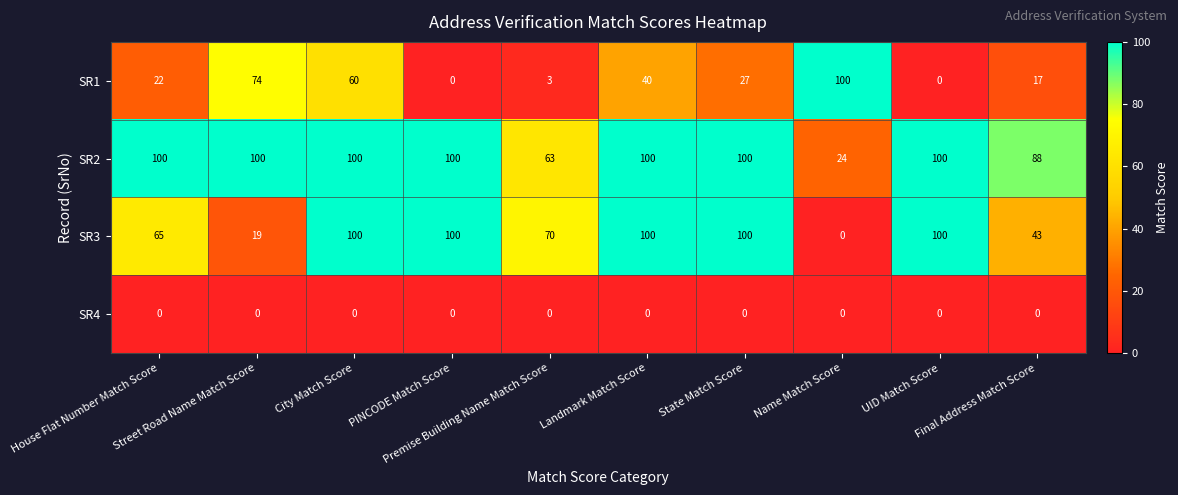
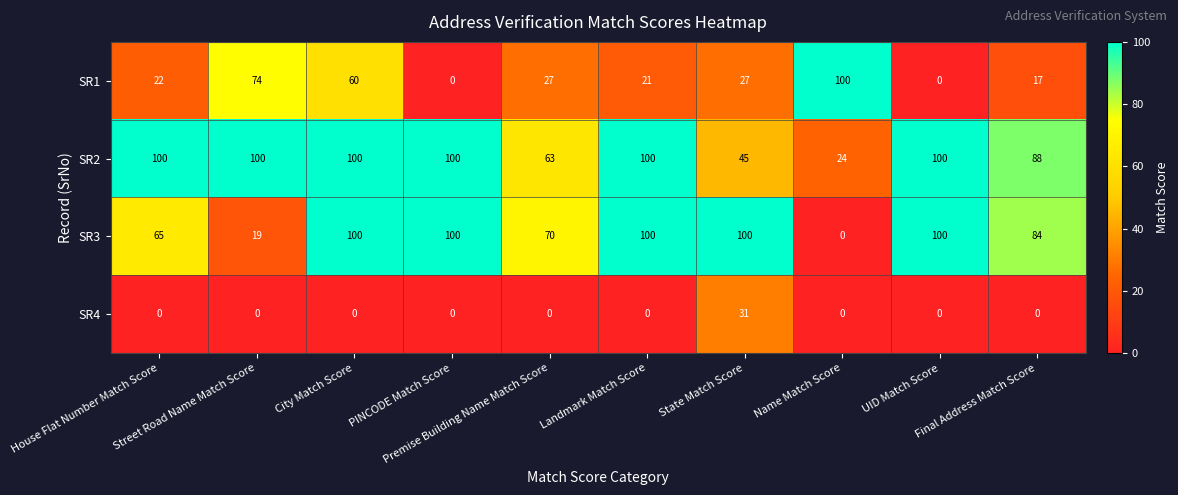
SR1, Premise Building Name Match Score: 3 -> 27
SR1, Landmark Match Score: 40 -> 21
SR2, State Match Score: 100 -> 45
SR3, Final Address Match Score: 43 -> 84
SR4, State Match Score: 0 -> 31
